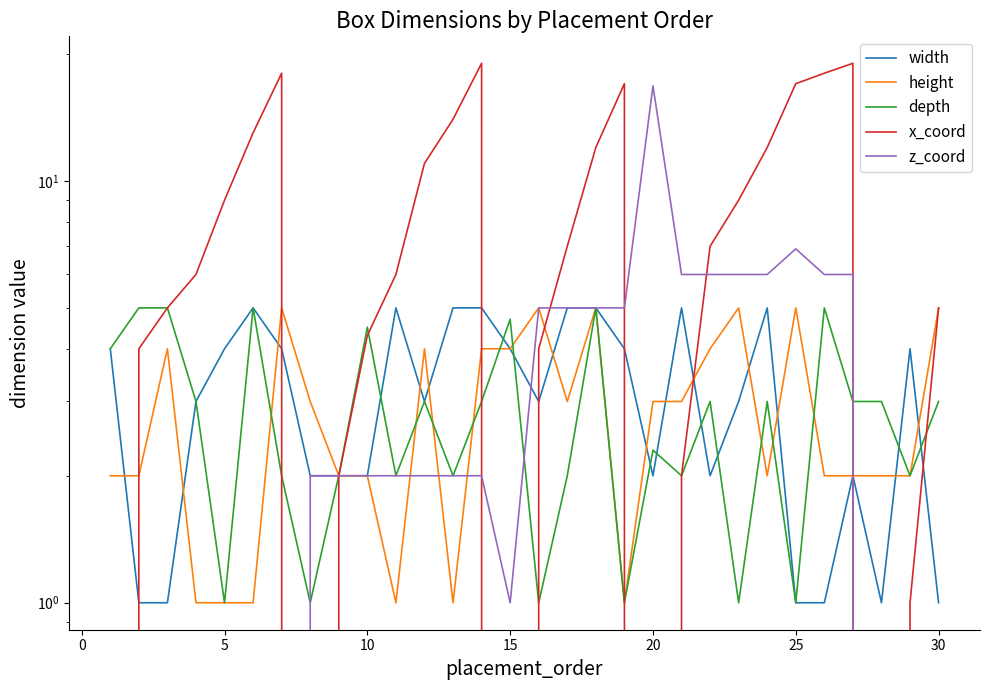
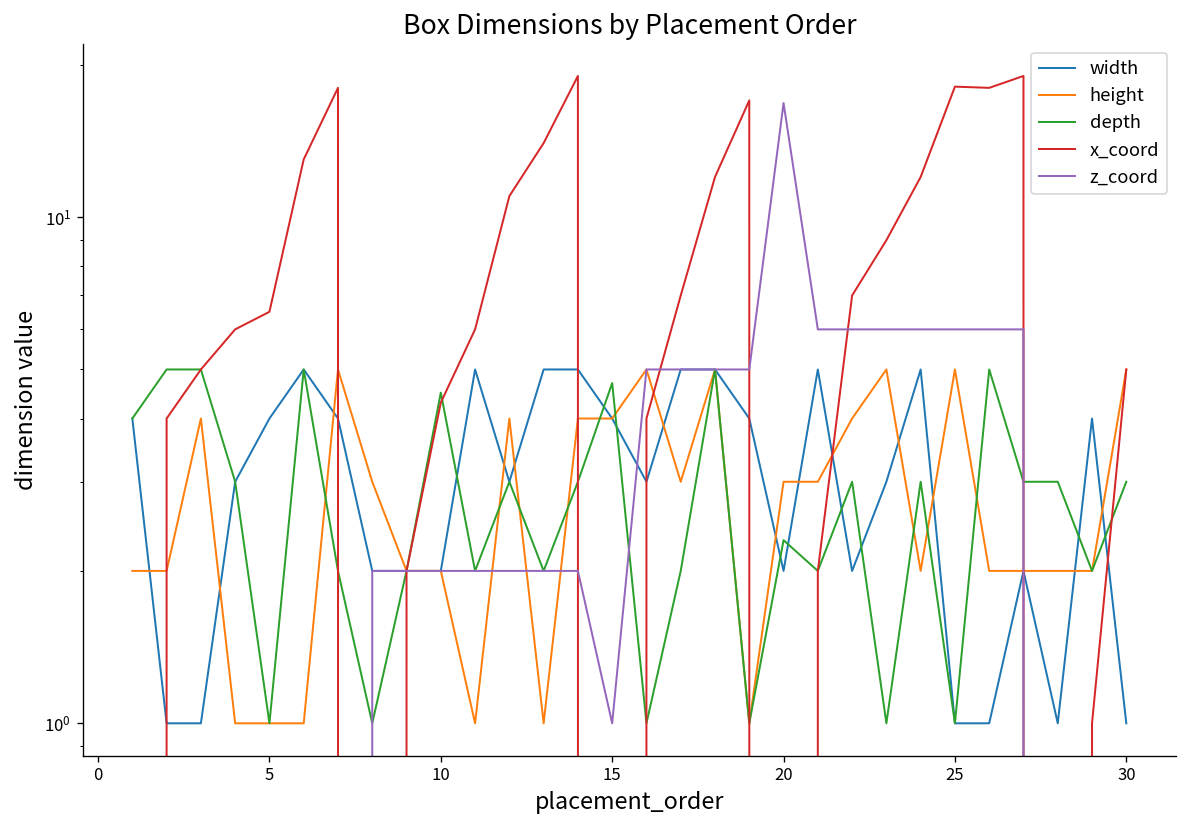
x_coord, 5: 9.0 -> 6.5
x_coord, 25: 17.0 -> 18.1
z_coord, 25: 6.9 -> 6.0
